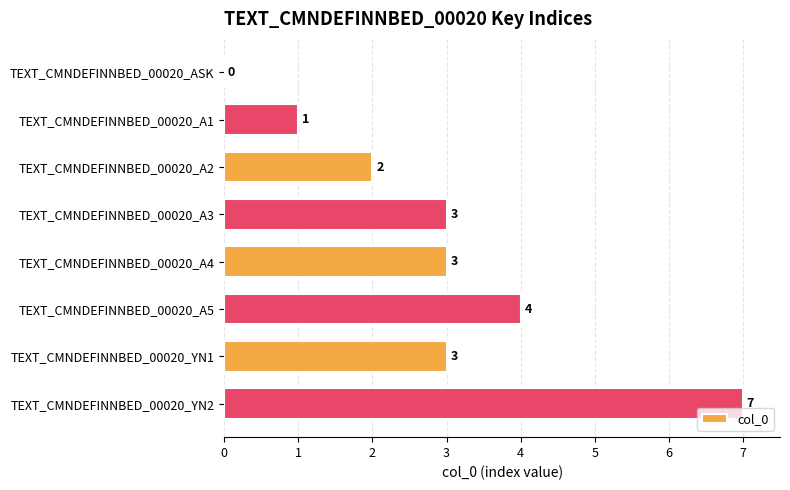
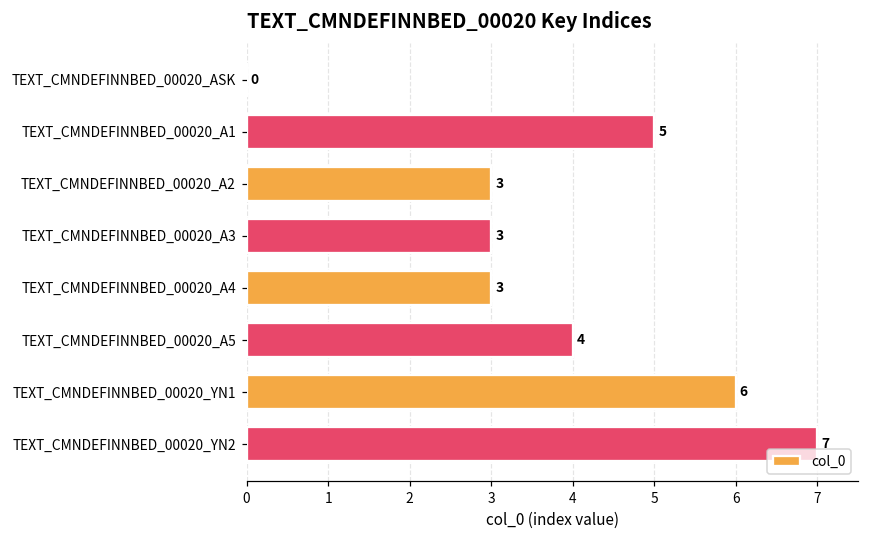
TEXT_CMNDEFINNBED_00020_A1: 1 -> 5
TEXT_CMNDEFINNBED_00020_A2: 2 -> 3
TEXT_CMNDEFINNBED_00020_YN1: 3 -> 6
